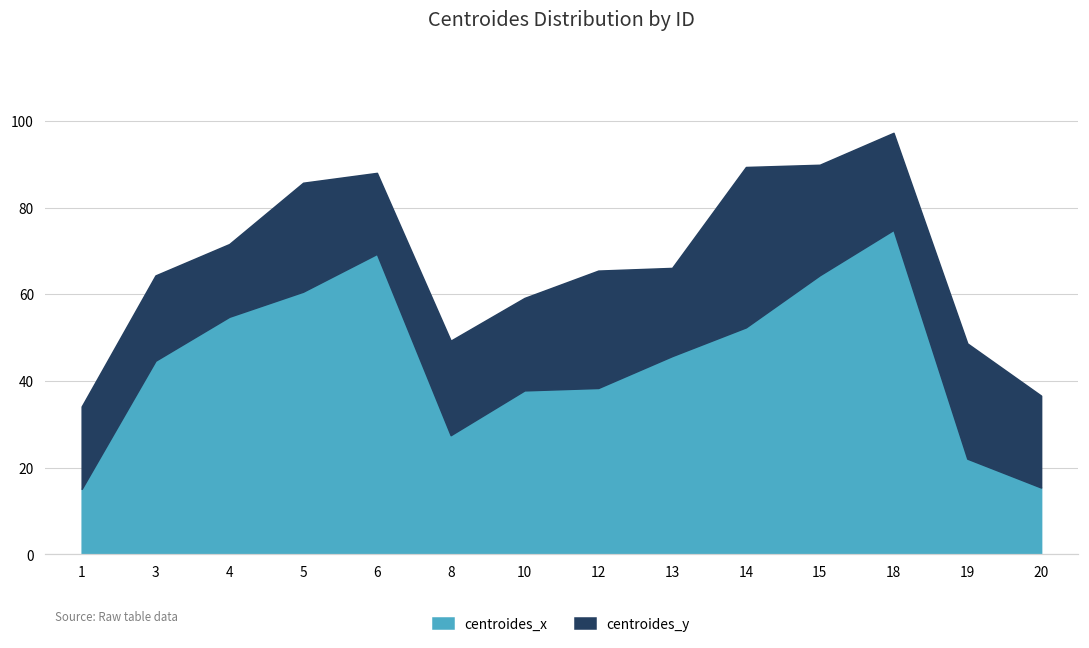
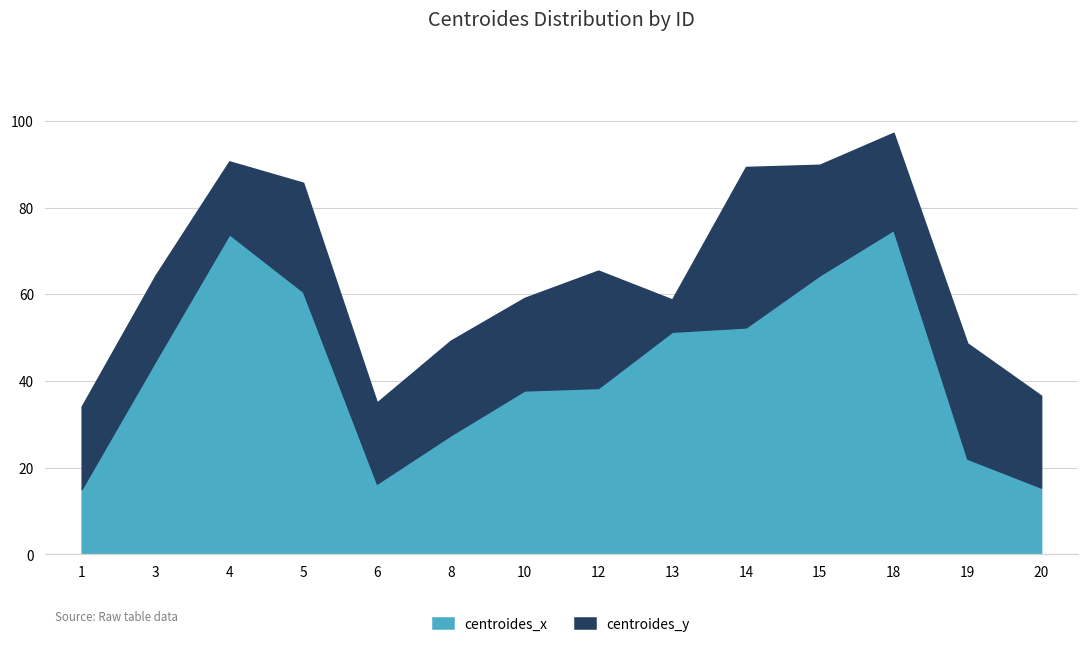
centroides_x, 4: 55 -> 74
centroides_x, 6: 69 -> 16
centroides_x, 13: 46 -> 51
centroides_y, 13: 20 -> 7
